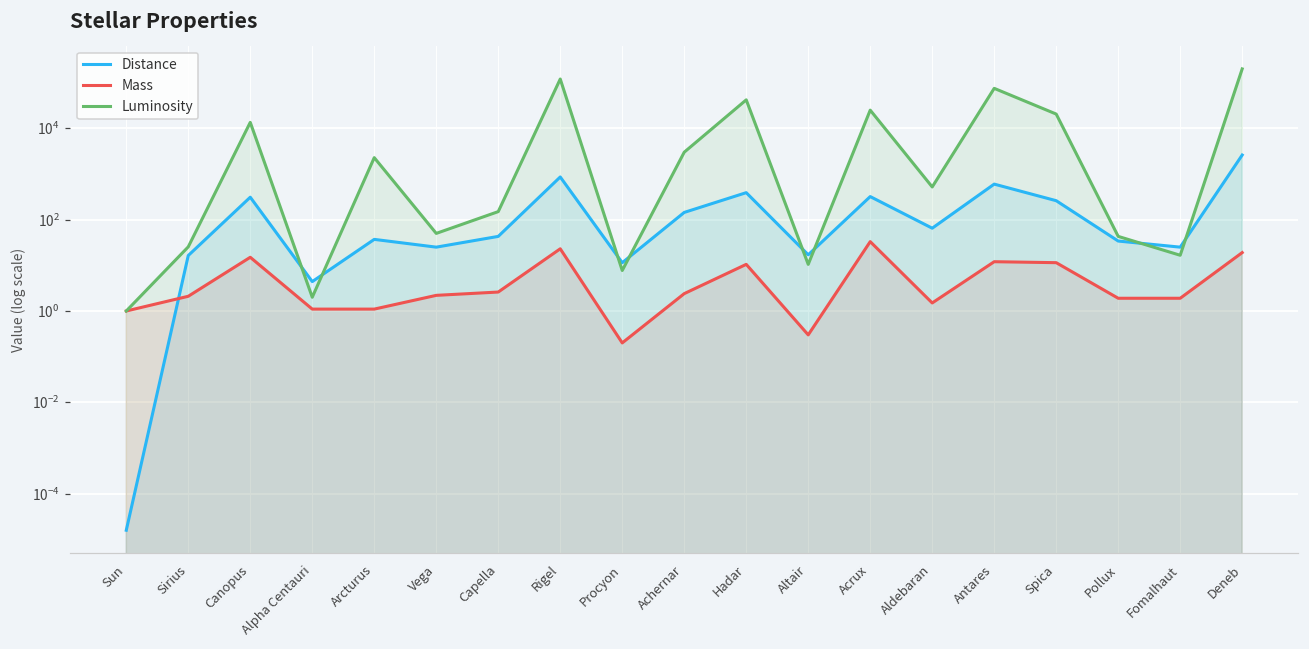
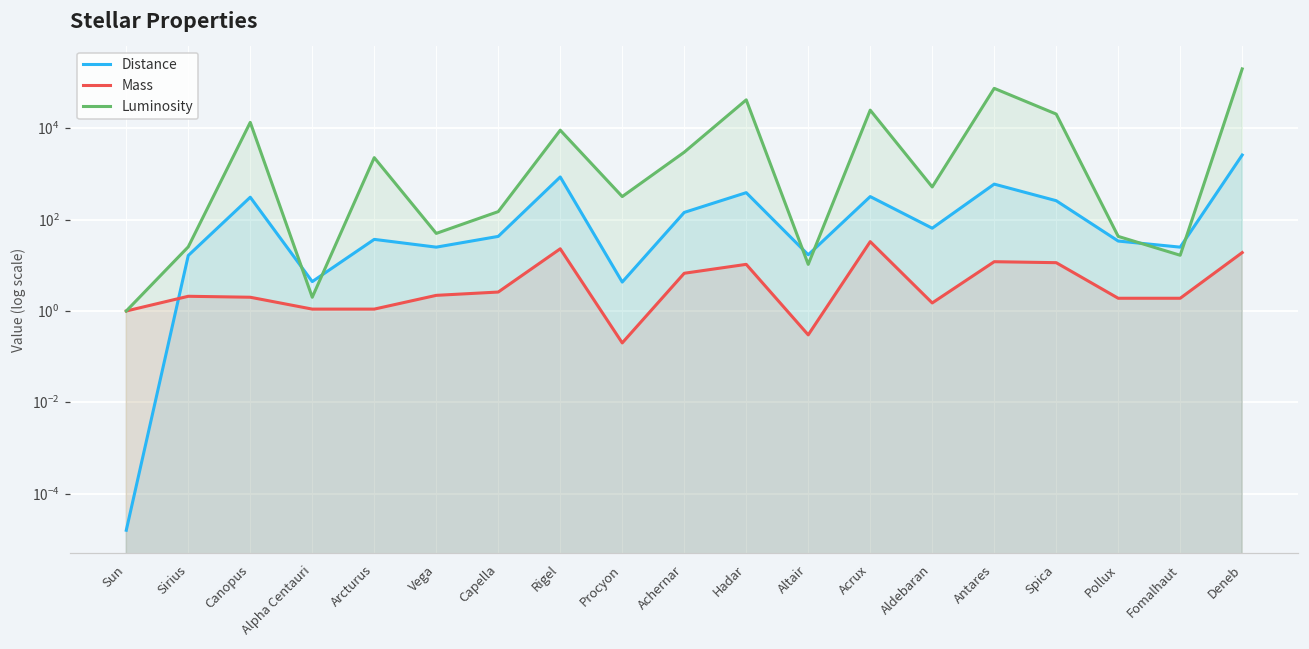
Mass, Canopus: 15 -> 2
Luminosity, Rigel: 120000 -> 9000
Distance, Procyon: 11 -> 4
Luminosity, Procyon: 8 -> 300
Mass, Achernar: 2 -> 7
